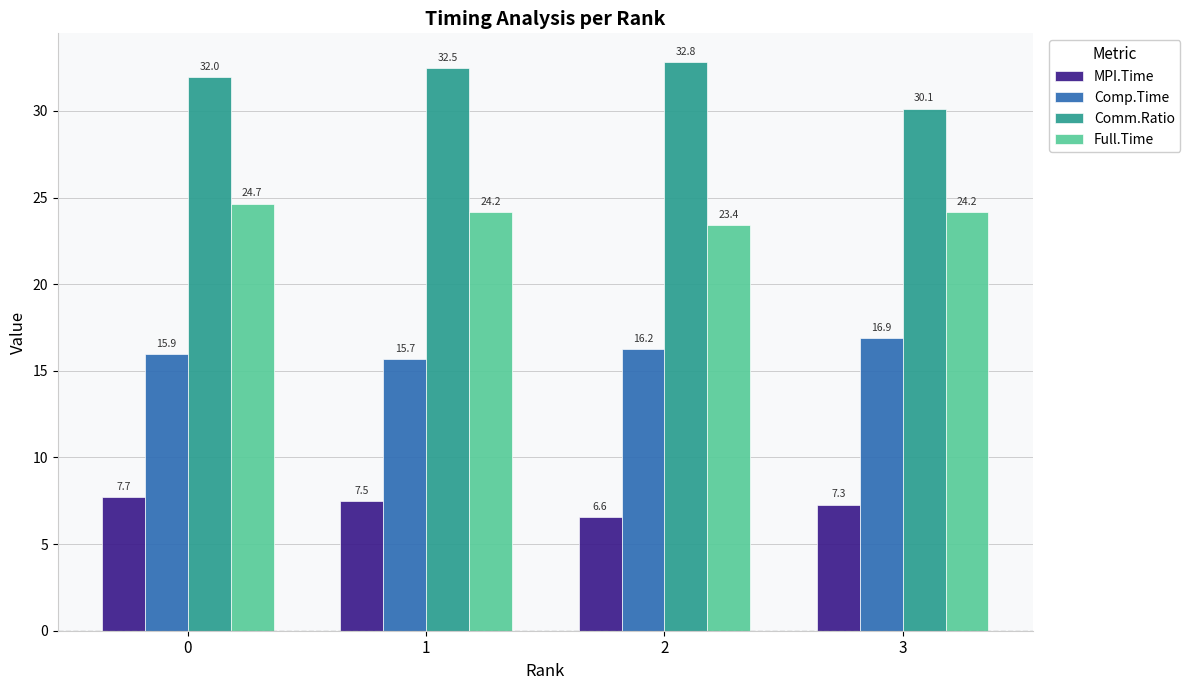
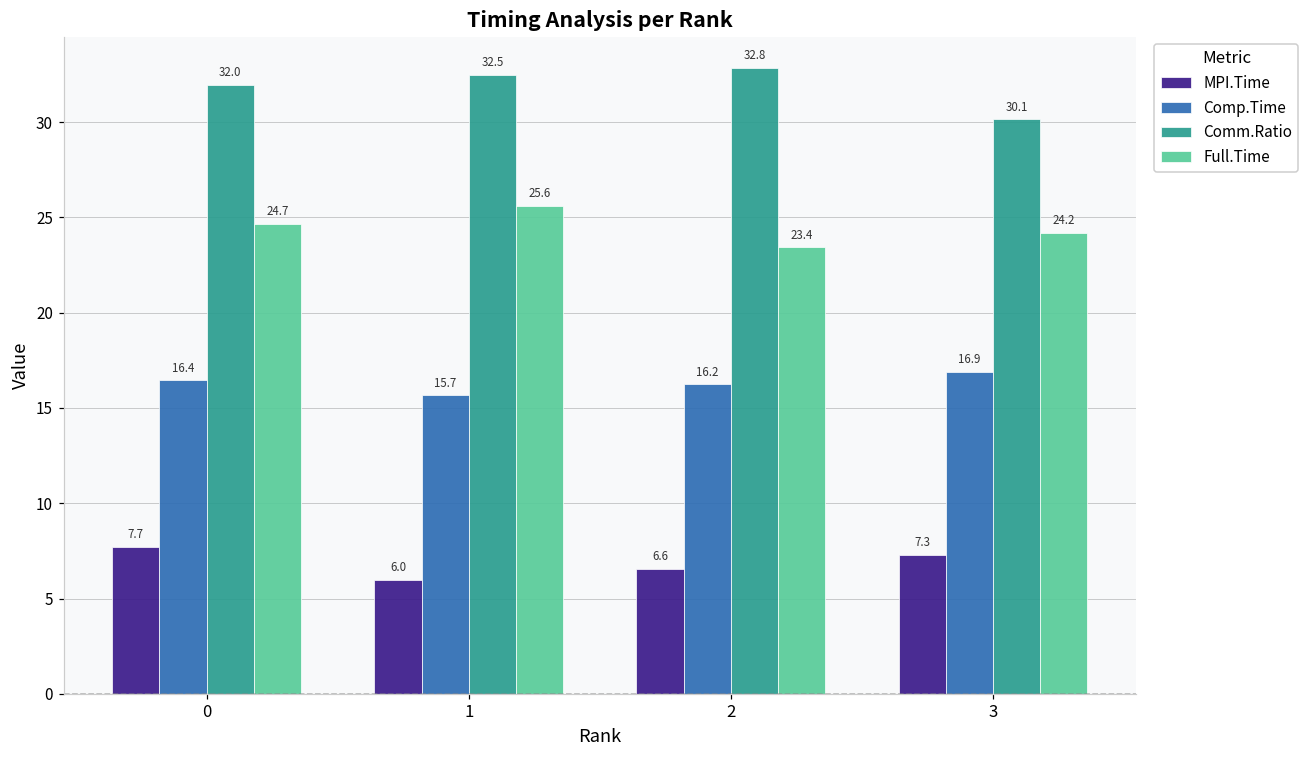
Comp.Time, 0: 15.9 -> 16.4
MPI.Time, 1: 7.5 -> 6.0
Full.Time, 1: 24.2 -> 25.6
